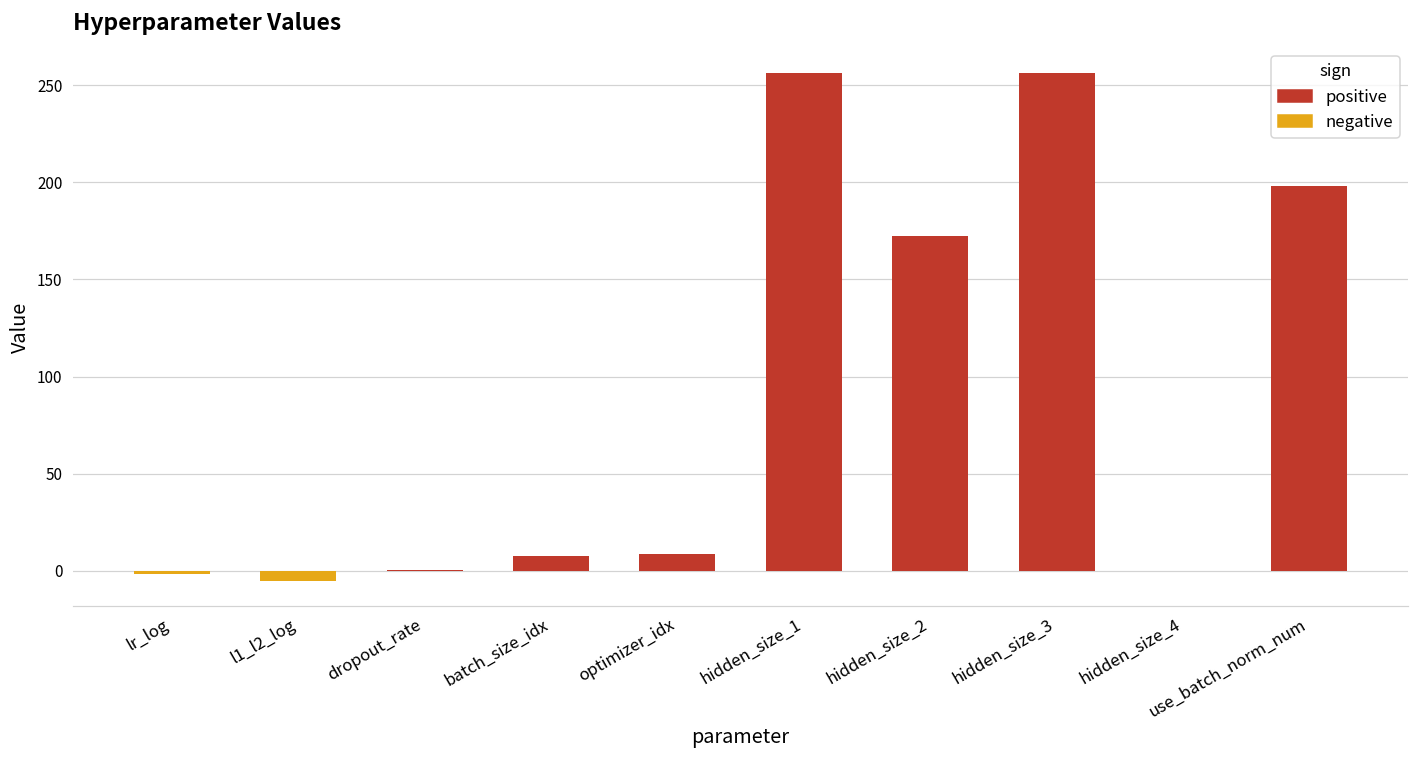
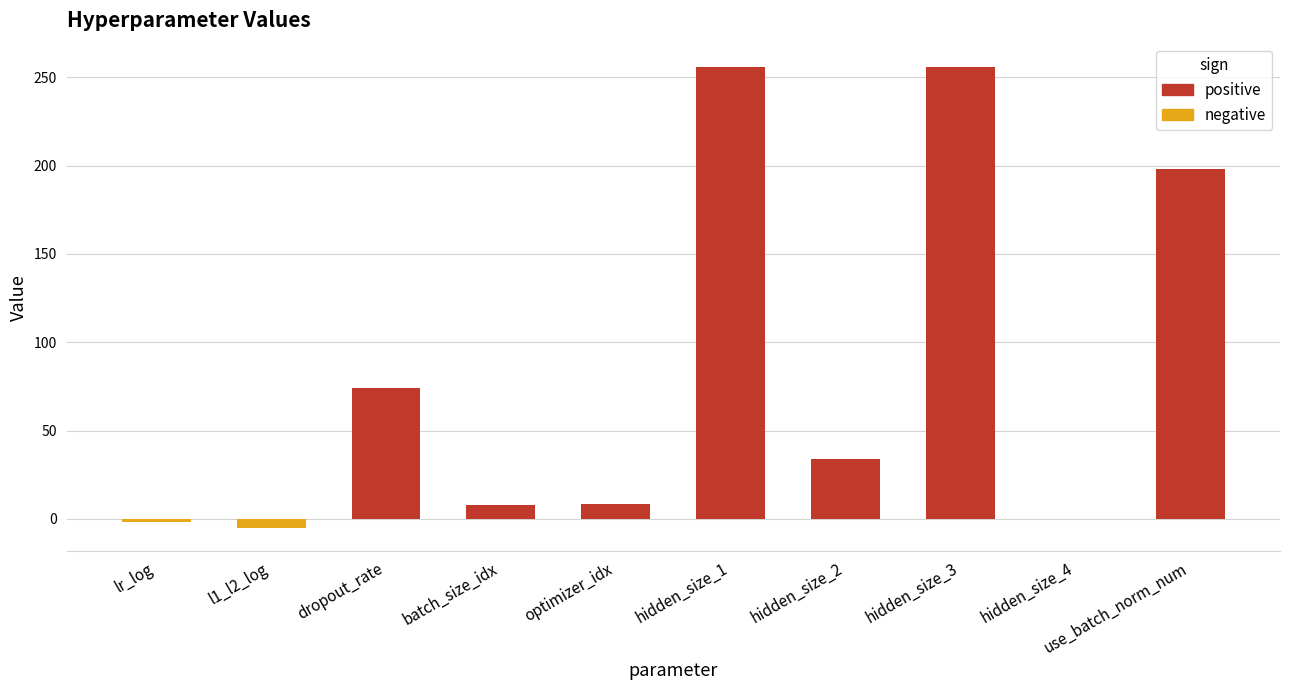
dropout_rate: 1 -> 74
hidden_size_2: 173 -> 34
